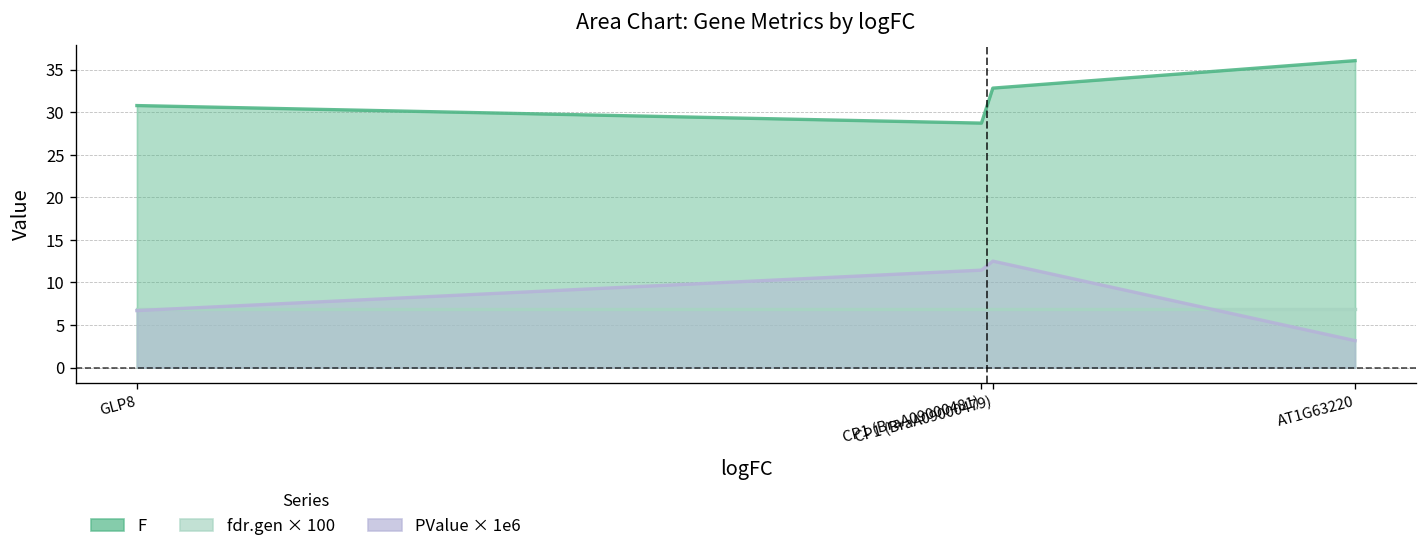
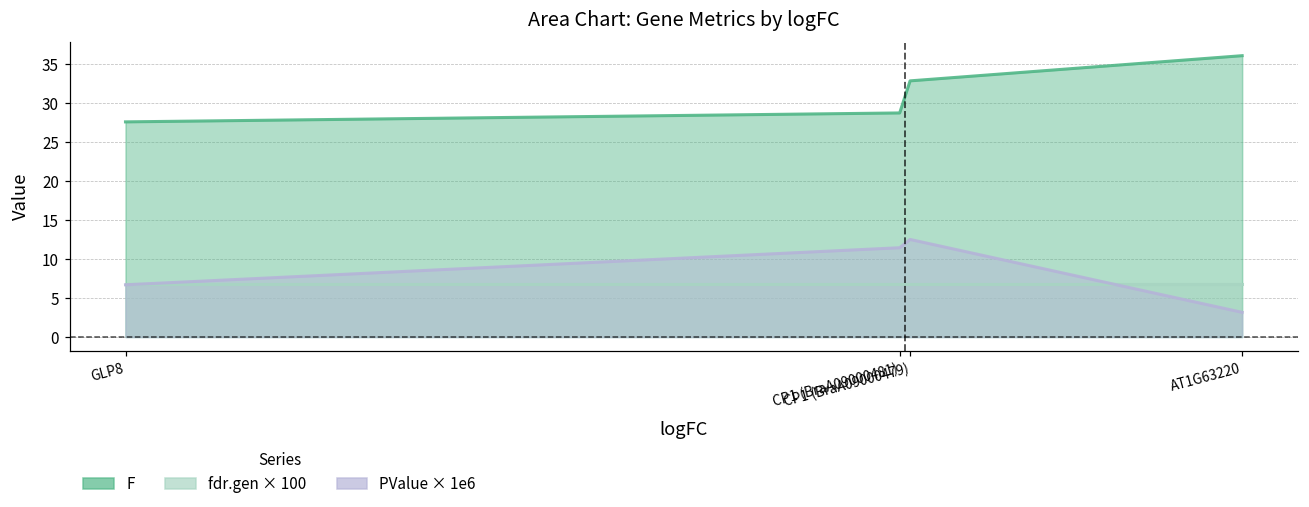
F, GLP8: 31 -> 28
